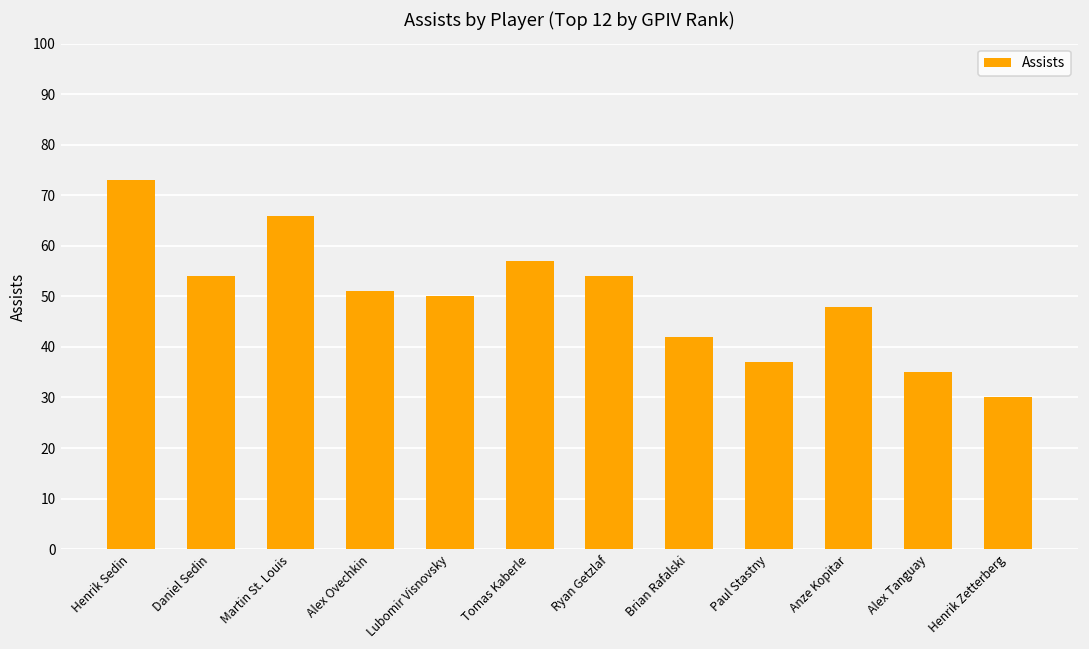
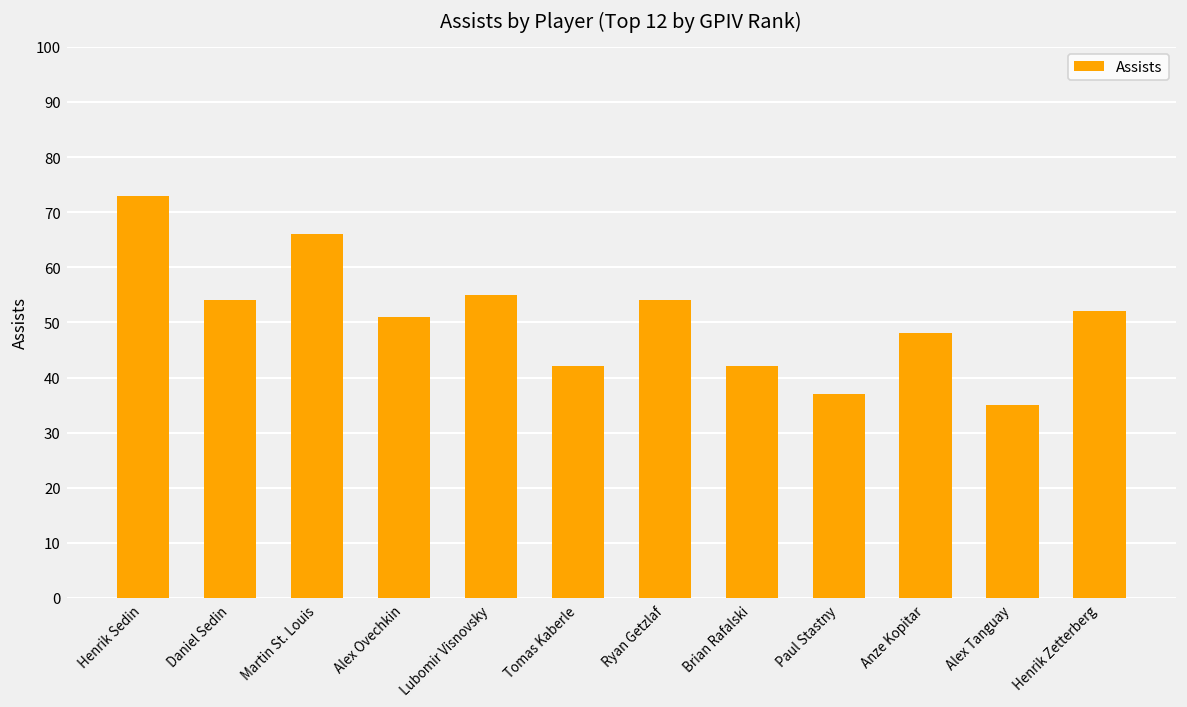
Lubomir Visnovsky: 50 -> 55
Tomas Kaberle: 57 -> 42
Henrik Zetterberg: 30 -> 52
